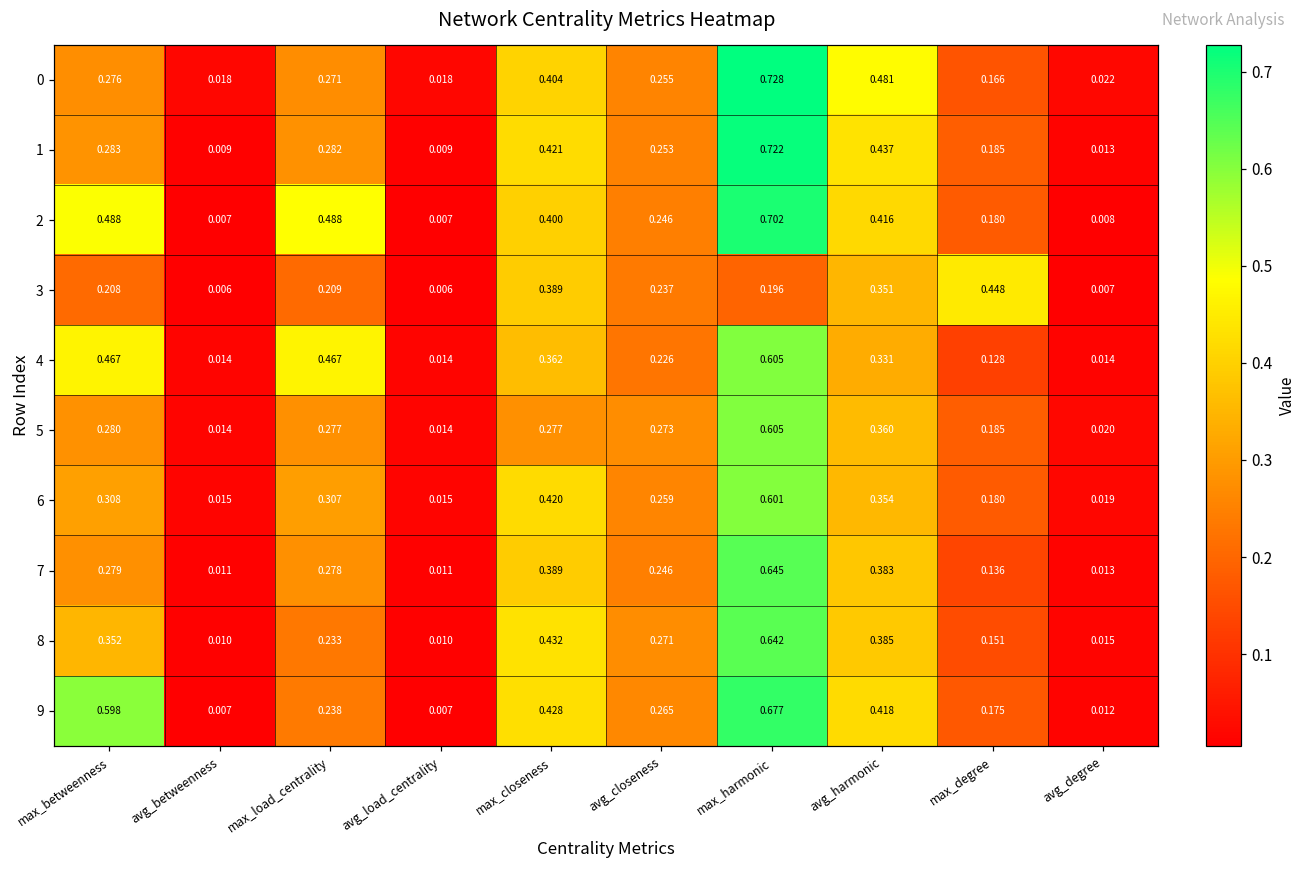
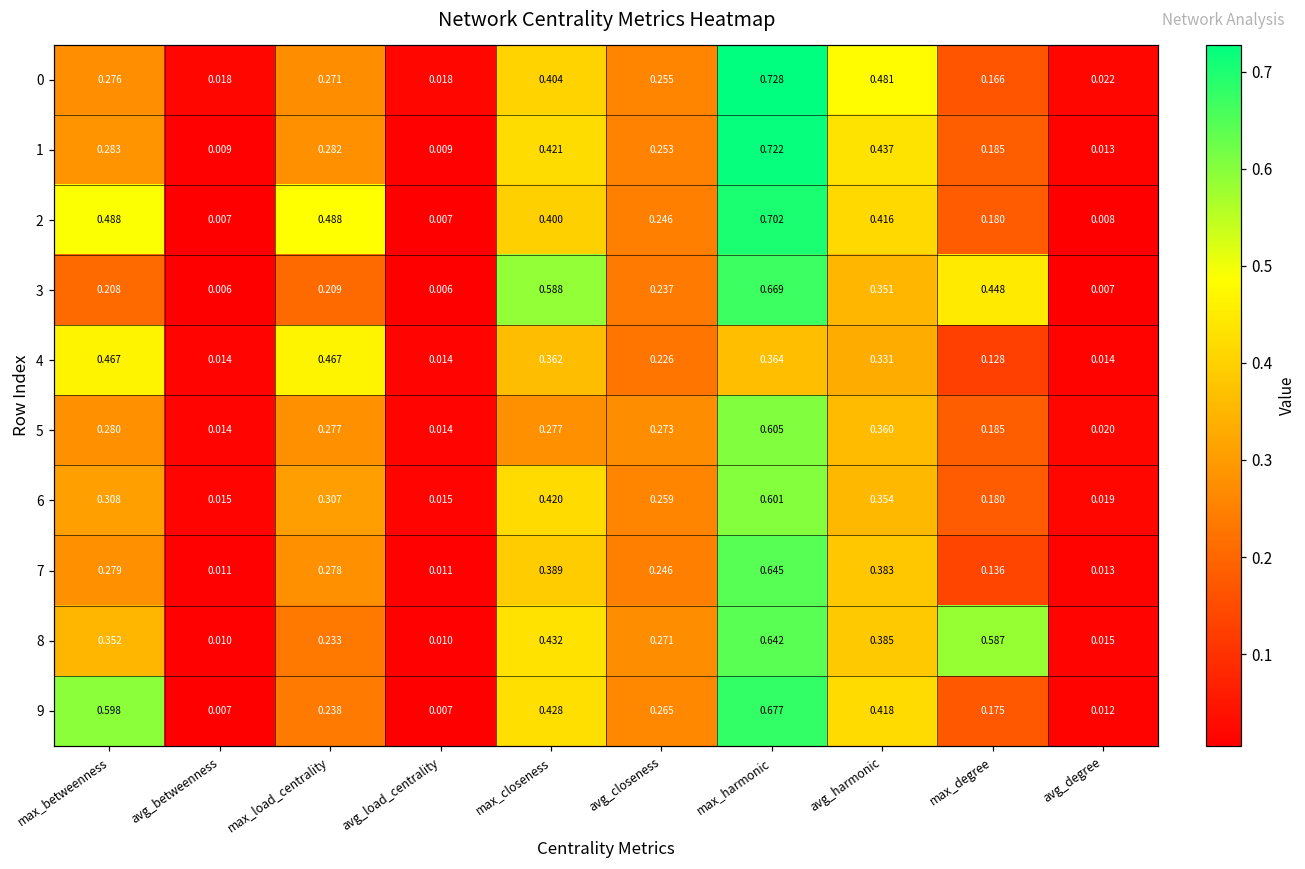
3, max_closeness: 0.389 -> 0.588
3, max_harmonic: 0.196 -> 0.669
4, max_harmonic: 0.605 -> 0.364
8, max_degree: 0.151 -> 0.587
